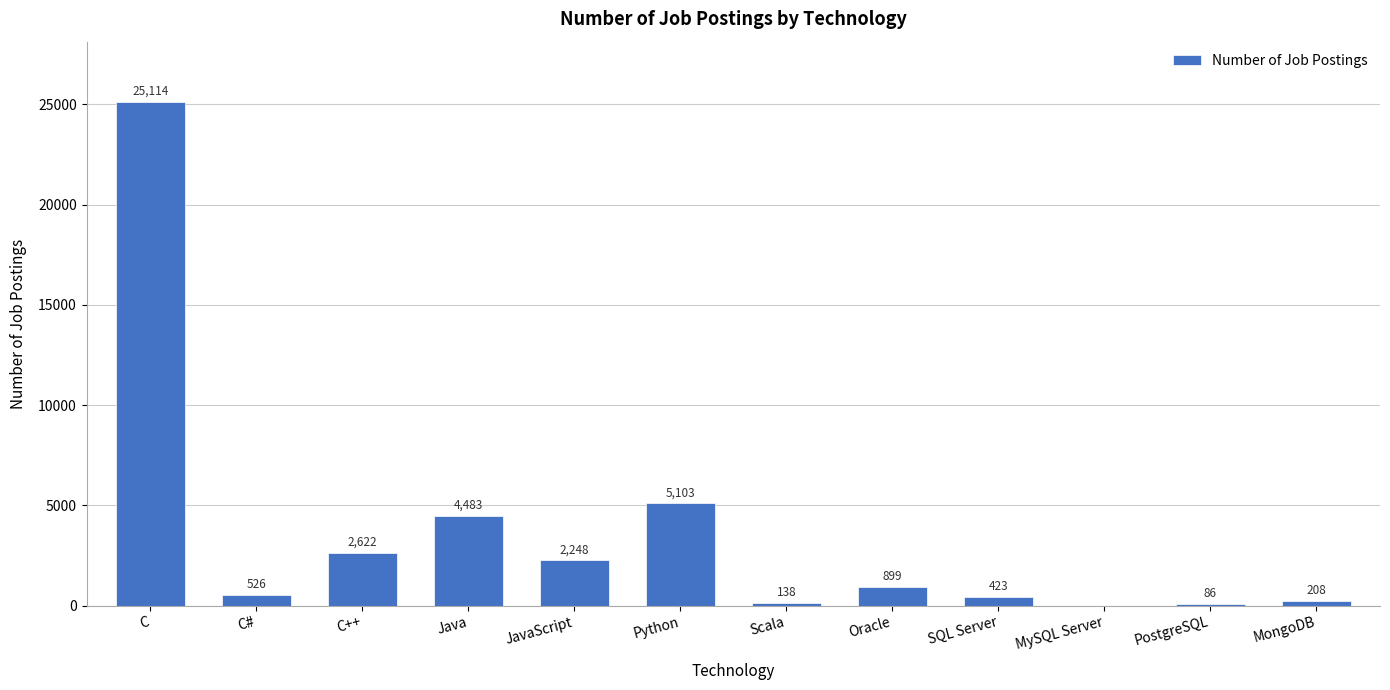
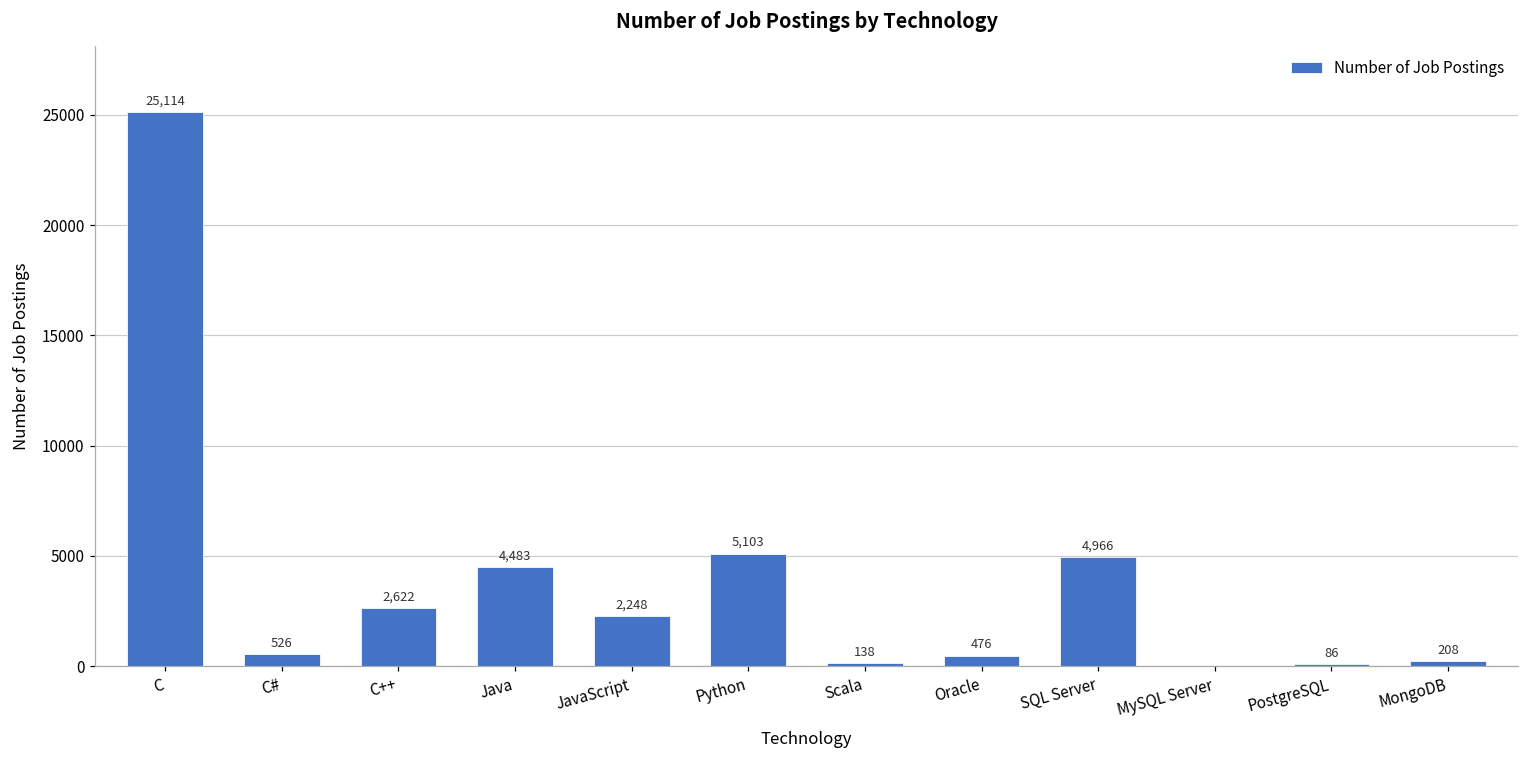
Oracle: 899 -> 476
SQL Server: 423 -> 4,966
